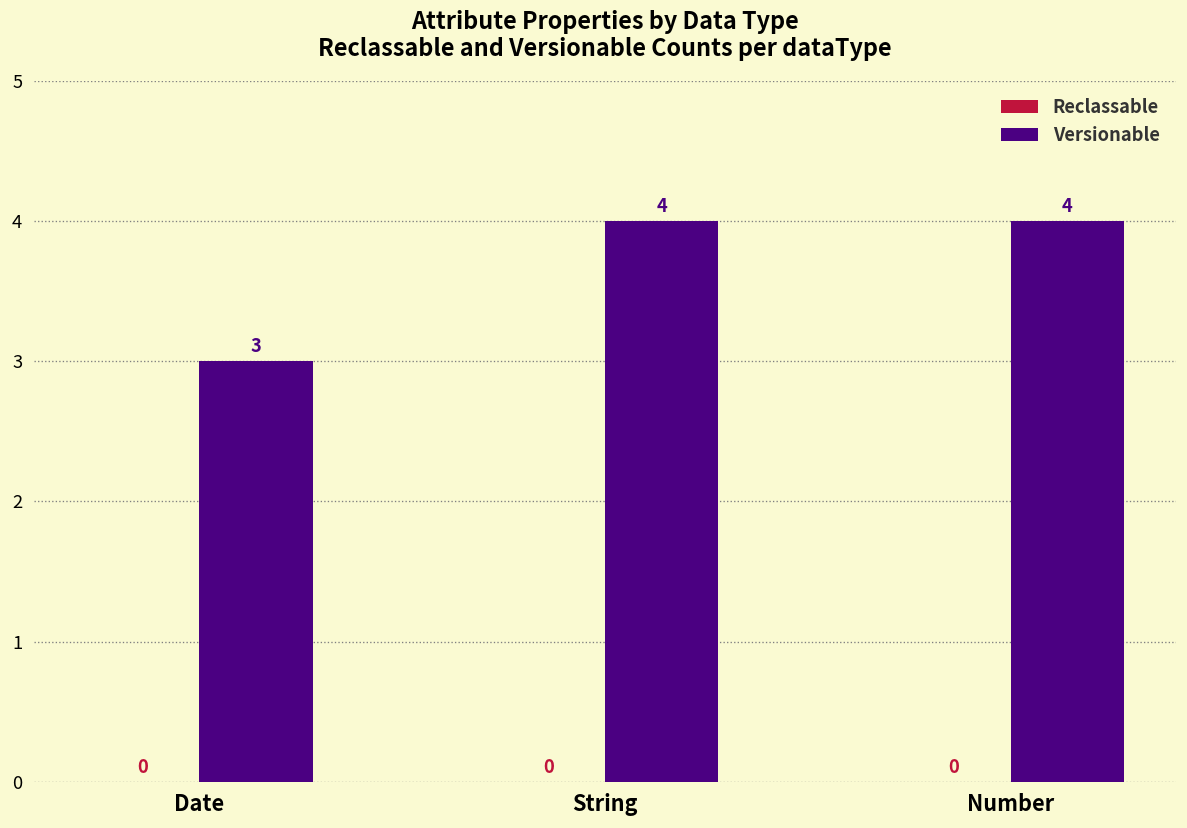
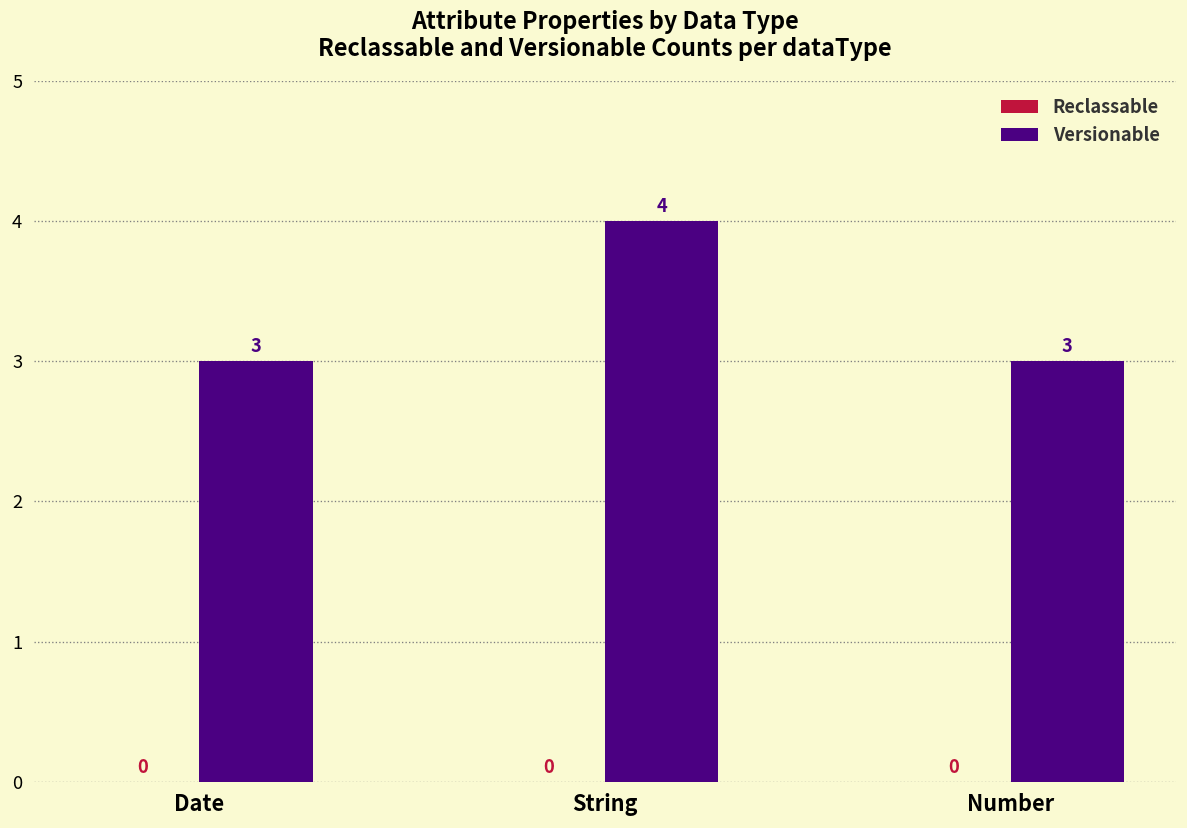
Versionable, Number: 4 -> 3
